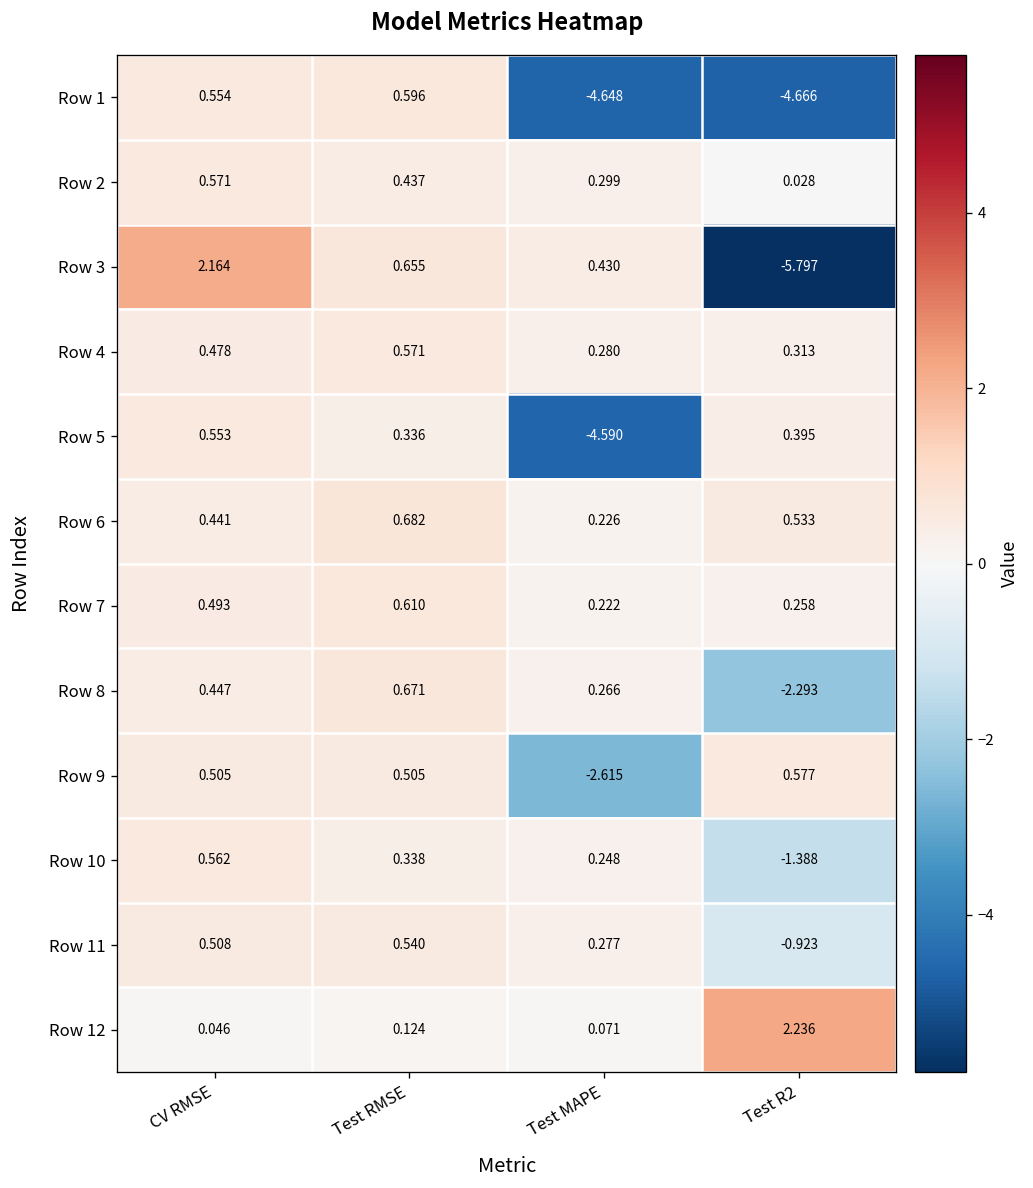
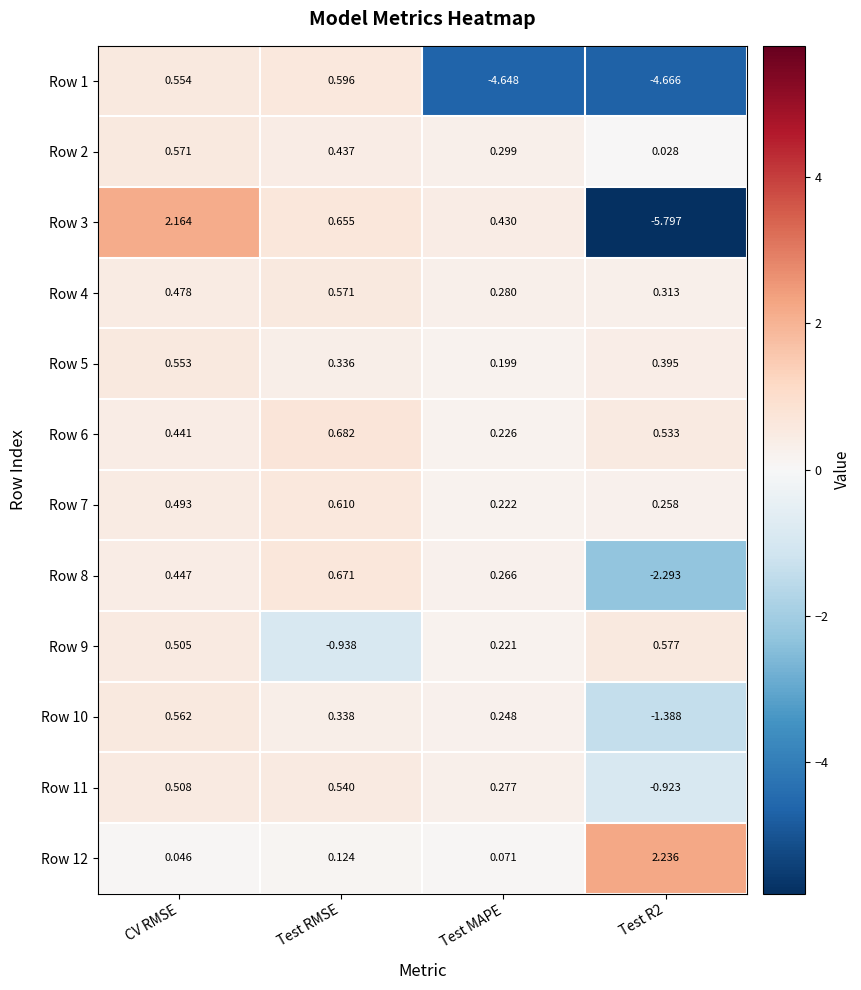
Row 5, Test MAPE: -4.590 -> 0.199
Row 9, Test RMSE: 0.505 -> -0.938
Row 9, Test MAPE: -2.615 -> 0.221
